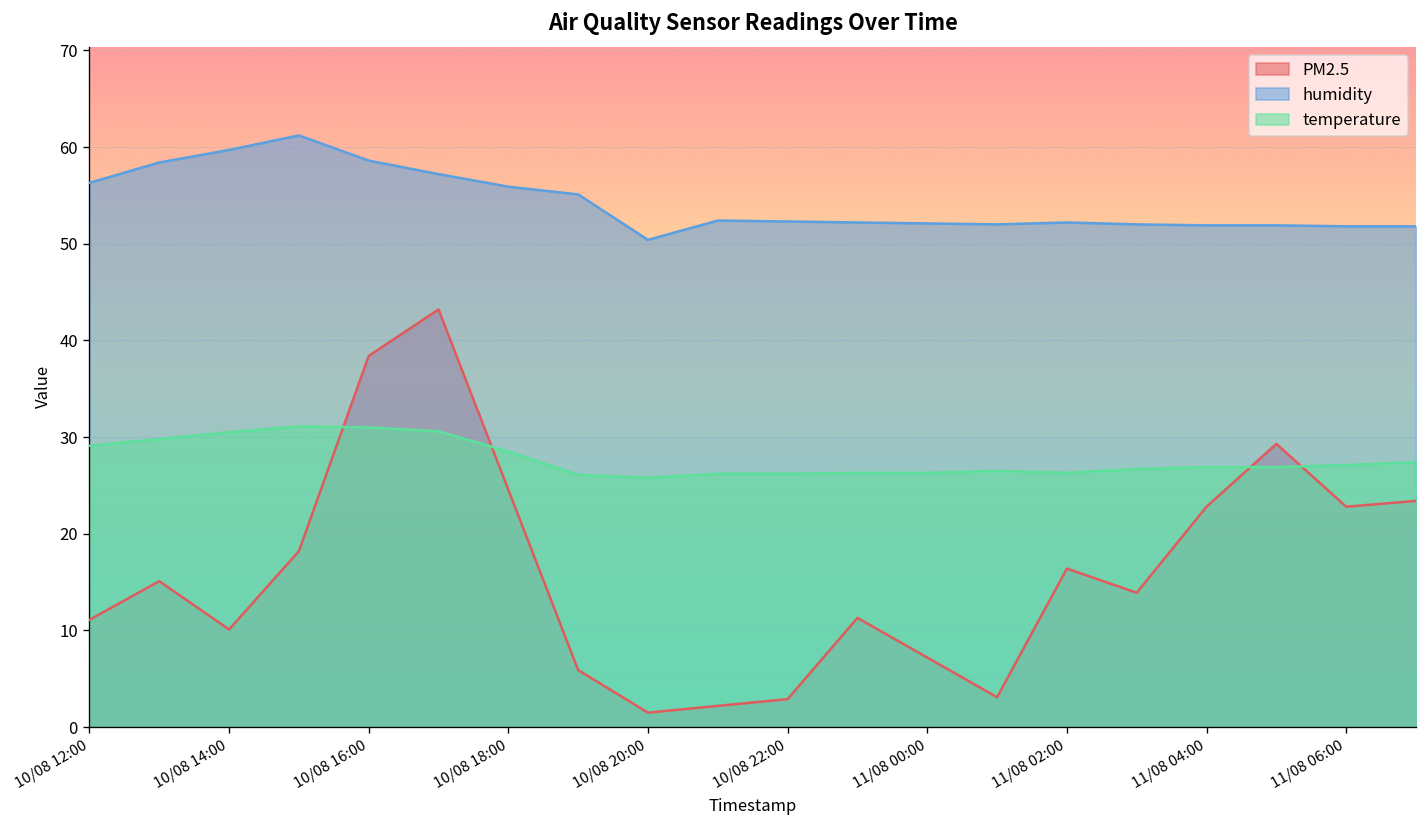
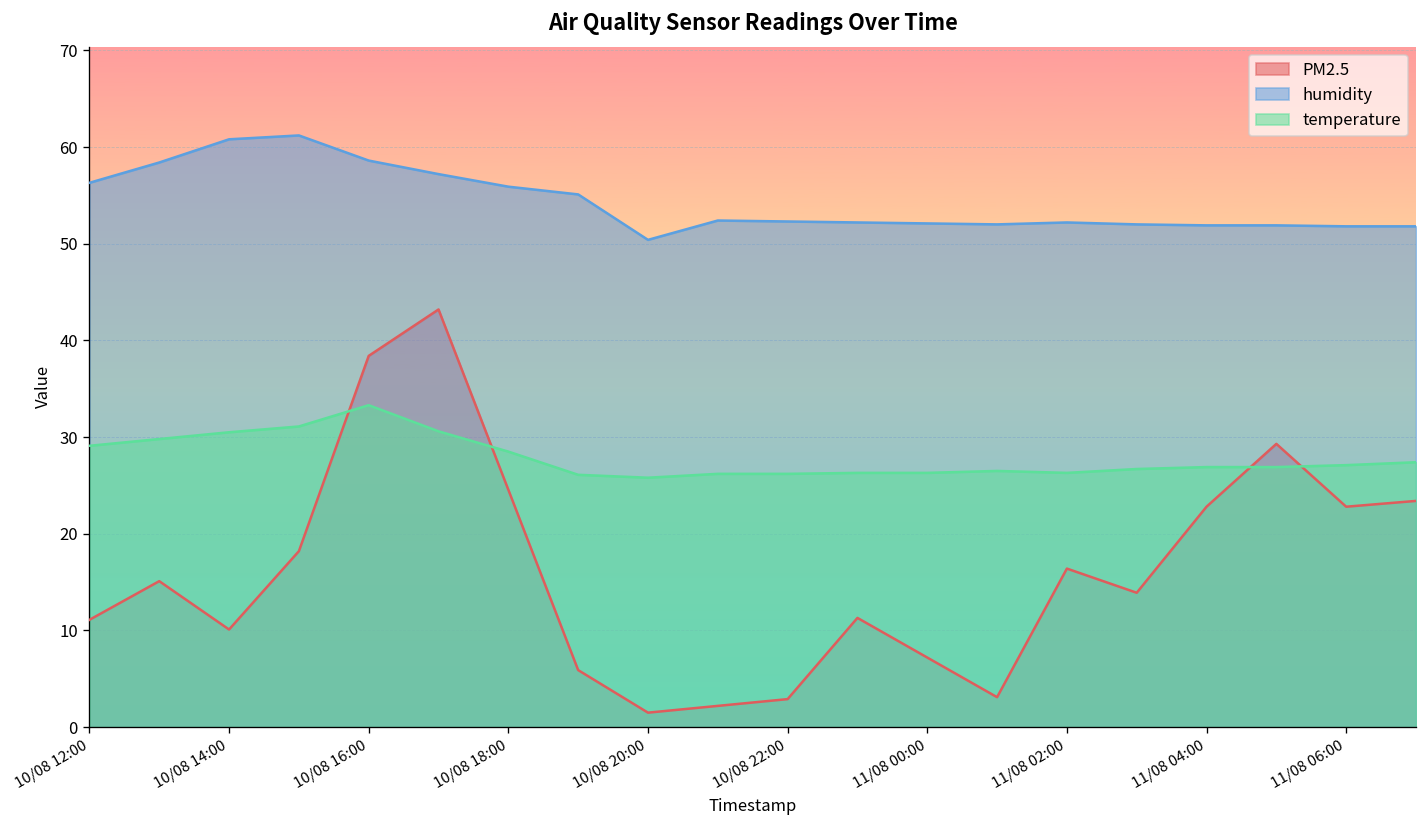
humidity, 10/08 14:00: 60 -> 61
temperature, 10/08 16:00: 31 -> 33
